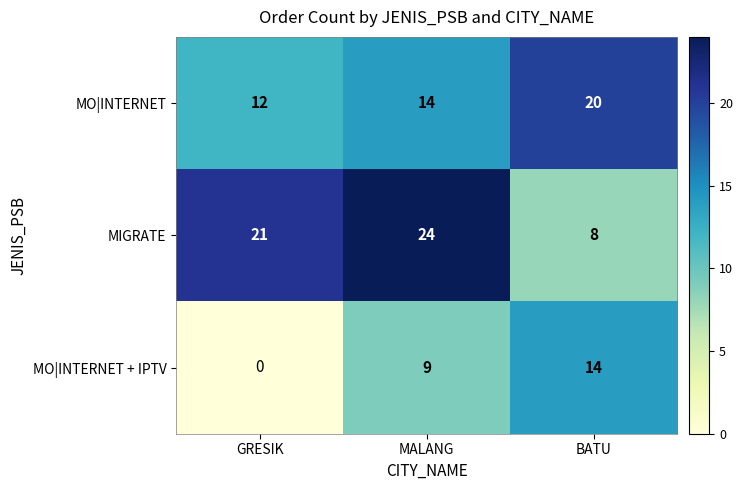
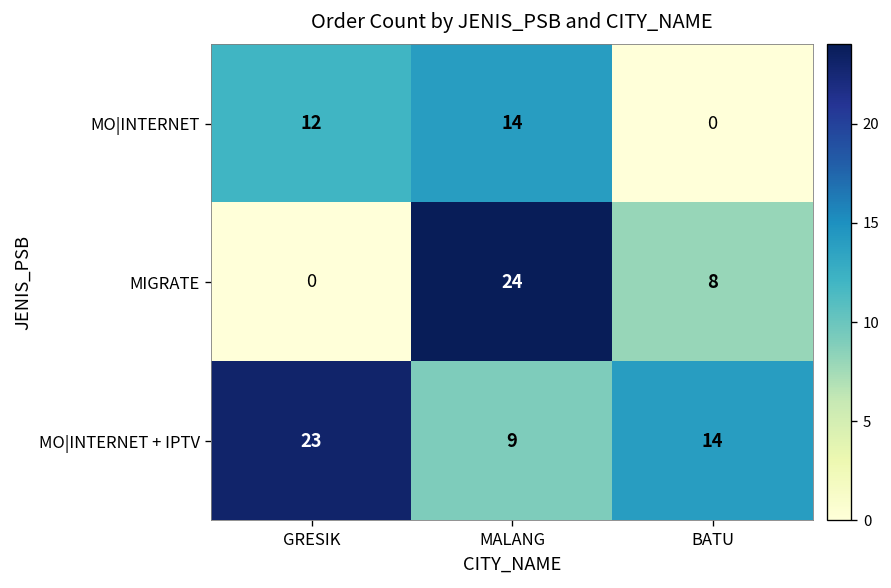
MO|INTERNET, BATU: 20 -> 0
MIGRATE, GRESIK: 21 -> 0
MO|INTERNET + IPTV, GRESIK: 0 -> 23
